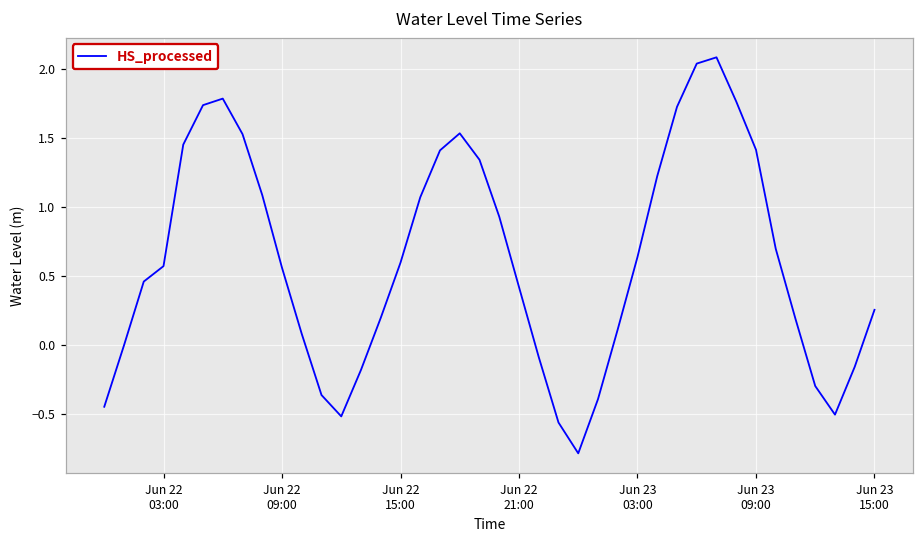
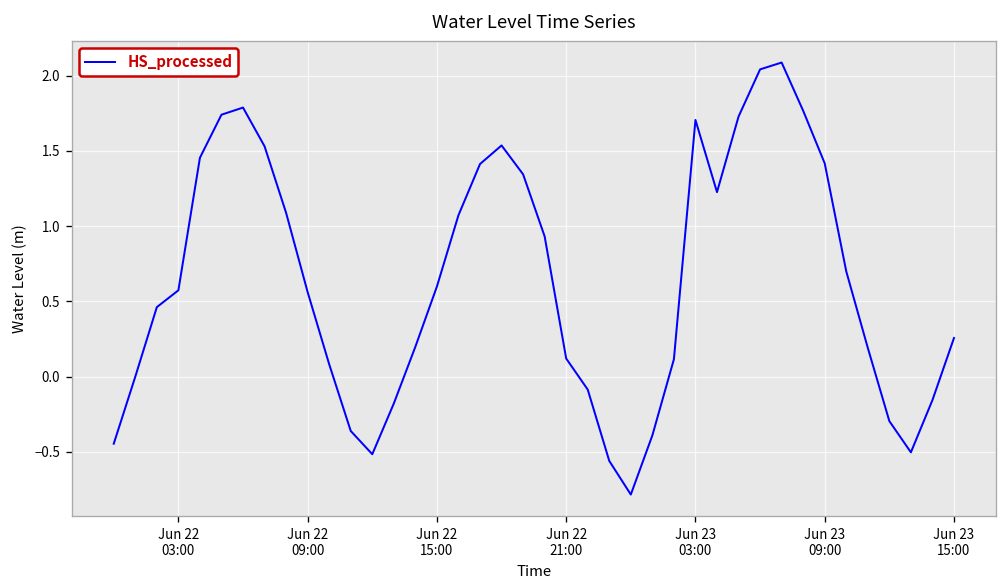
Jun 22 21:00: 0.42 -> 0.12
Jun 23 03:00: 0.64 -> 1.71
